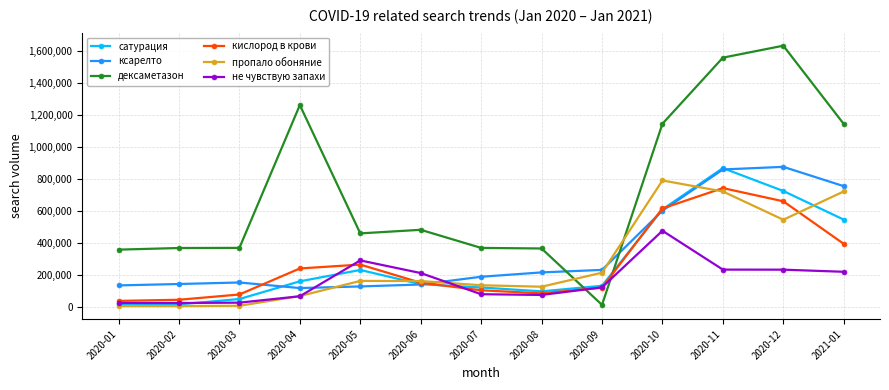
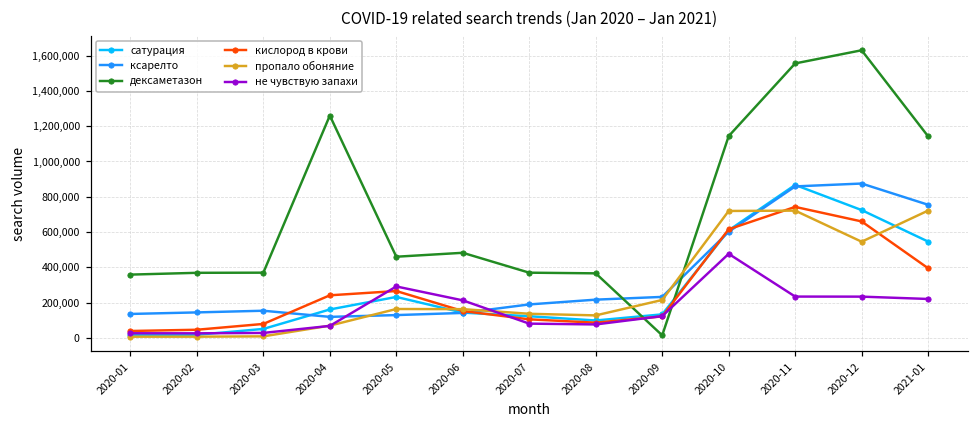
пропало обоняние, 2020-10: 790,000 -> 720,000
